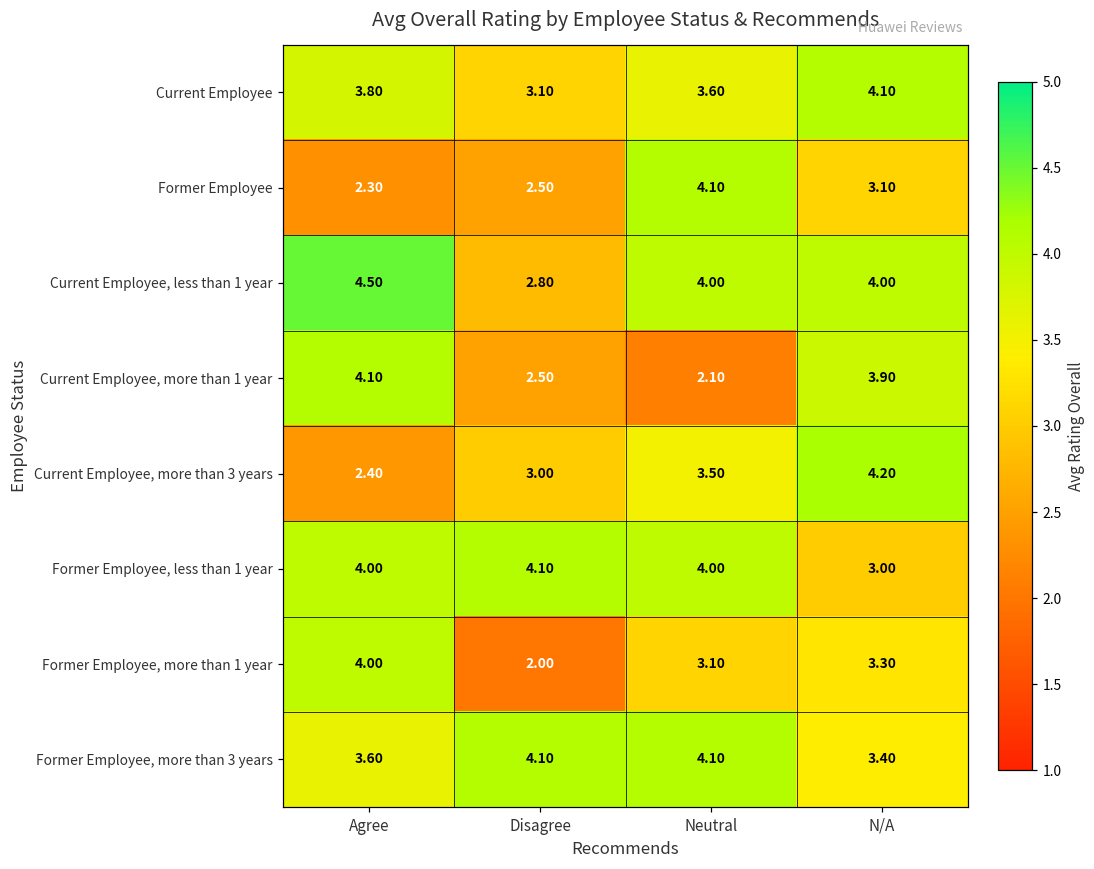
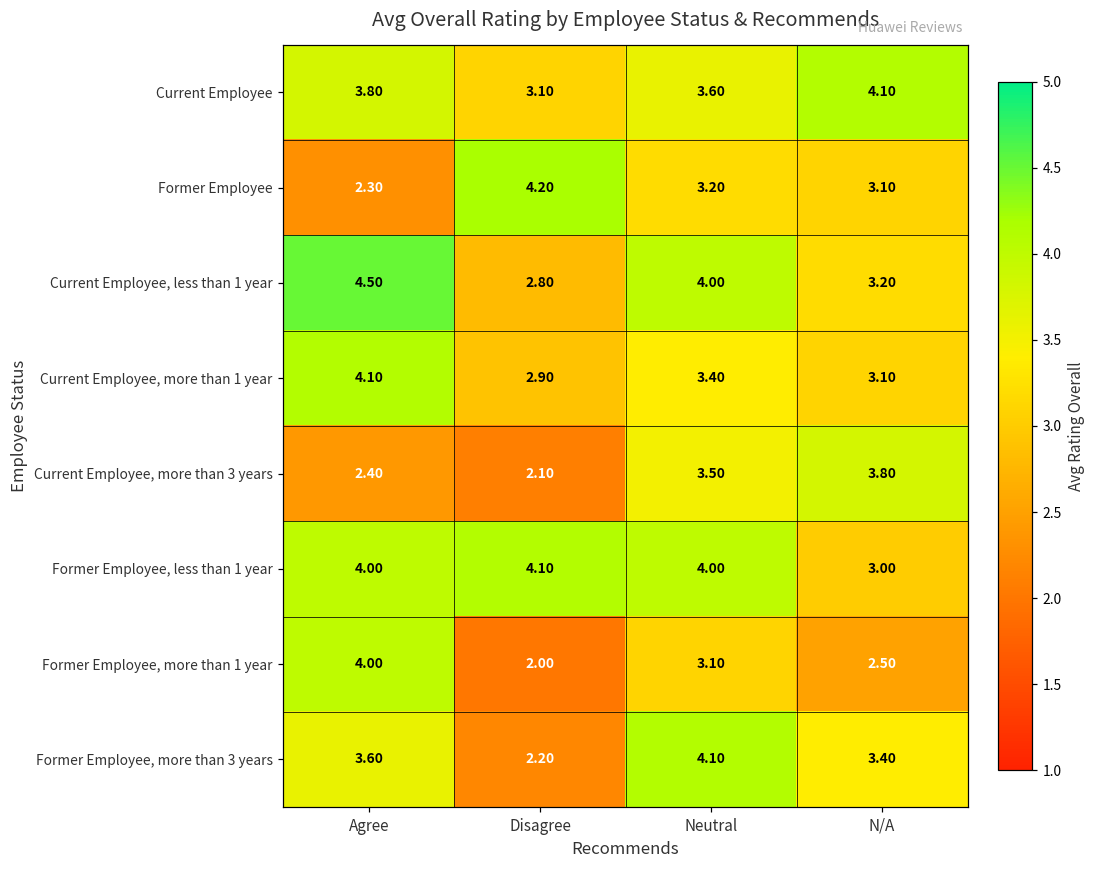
Former Employee, Disagree: 2.50 -> 4.20
Former Employee, Neutral: 4.10 -> 3.20
Current Employee, less than 1 year, N/A: 4.00 -> 3.20
Current Employee, more than 1 year, Disagree: 2.50 -> 2.90
Current Employee, more than 1 year, Neutral: 2.10 -> 3.40
Current Employee, more than 1 year, N/A: 3.90 -> 3.10
Current Employee, more than 3 years, Disagree: 3.00 -> 2.10
Current Employee, more than 3 years, N/A: 4.20 -> 3.80
Former Employee, more than 1 year, N/A: 3.30 -> 2.50
Former Employee, more than 3 years, Disagree: 4.10 -> 2.20
